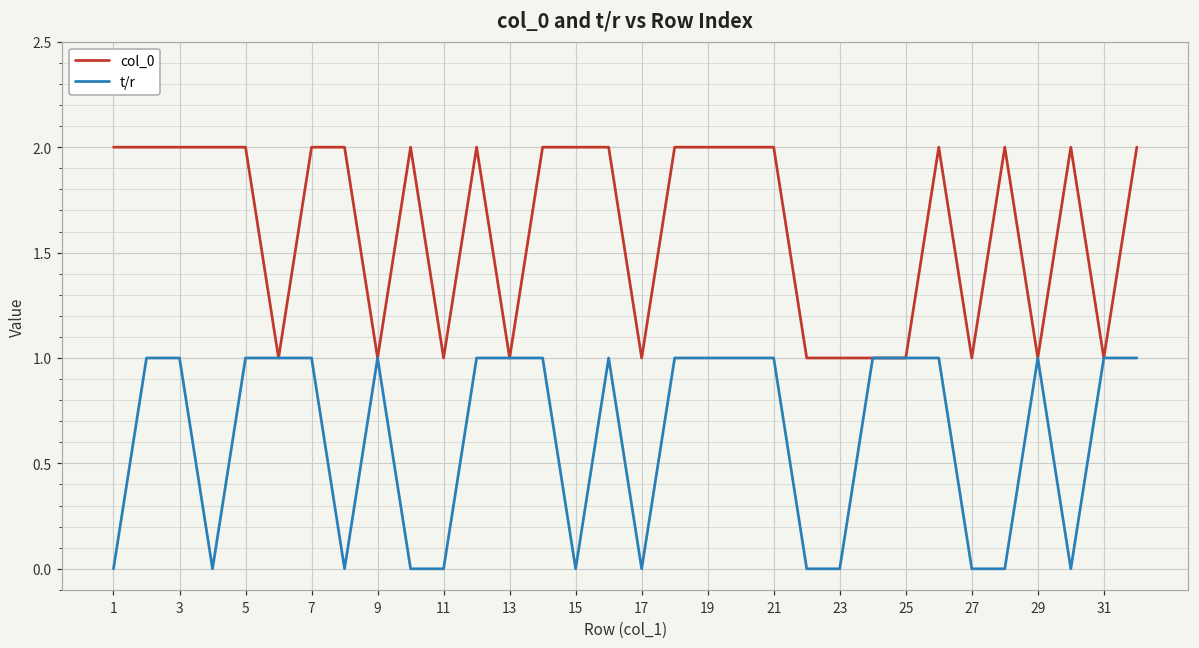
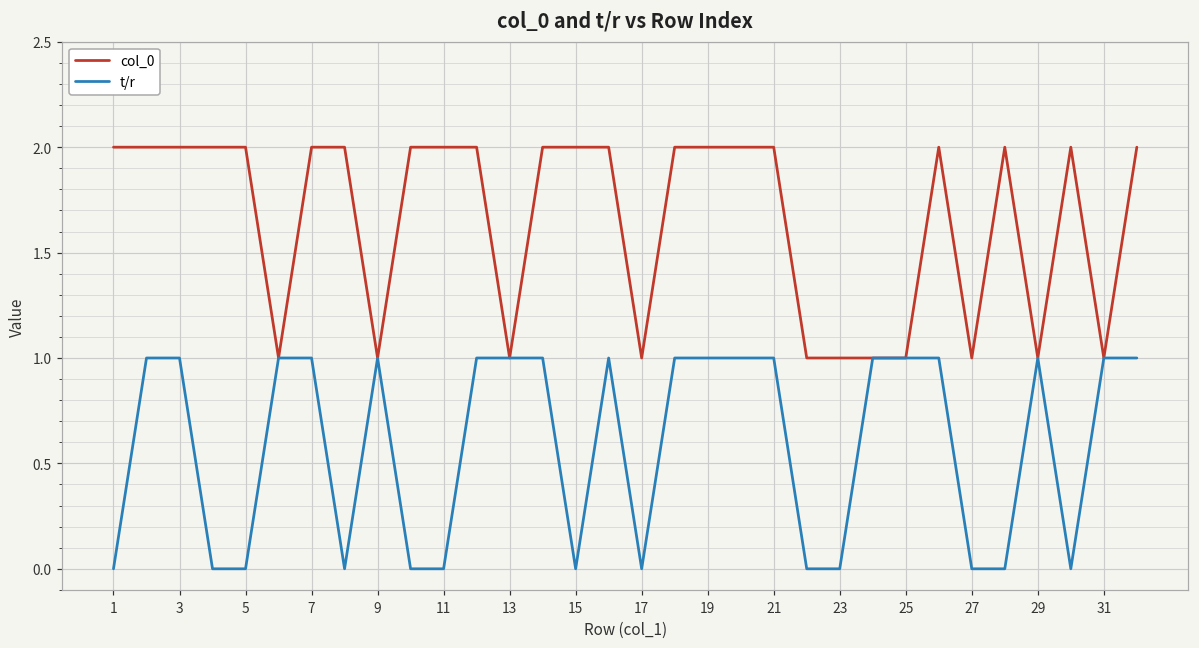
t/r, 5: 1 -> 0
col_0, 11: 1 -> 2
